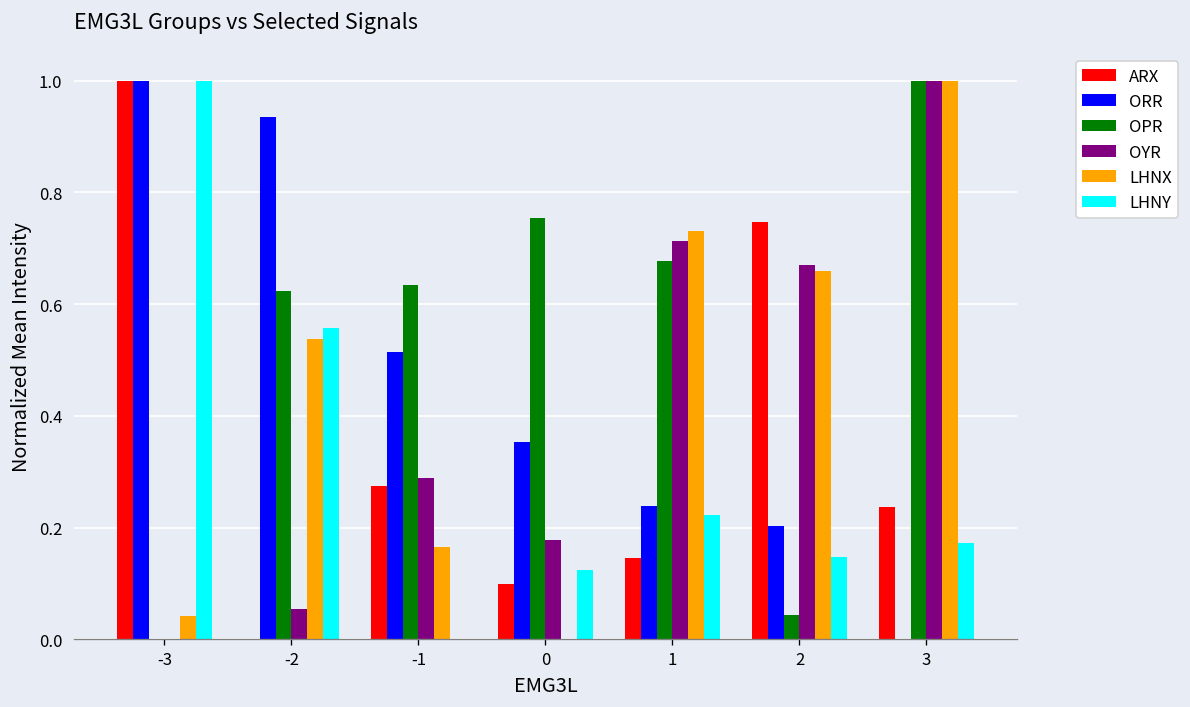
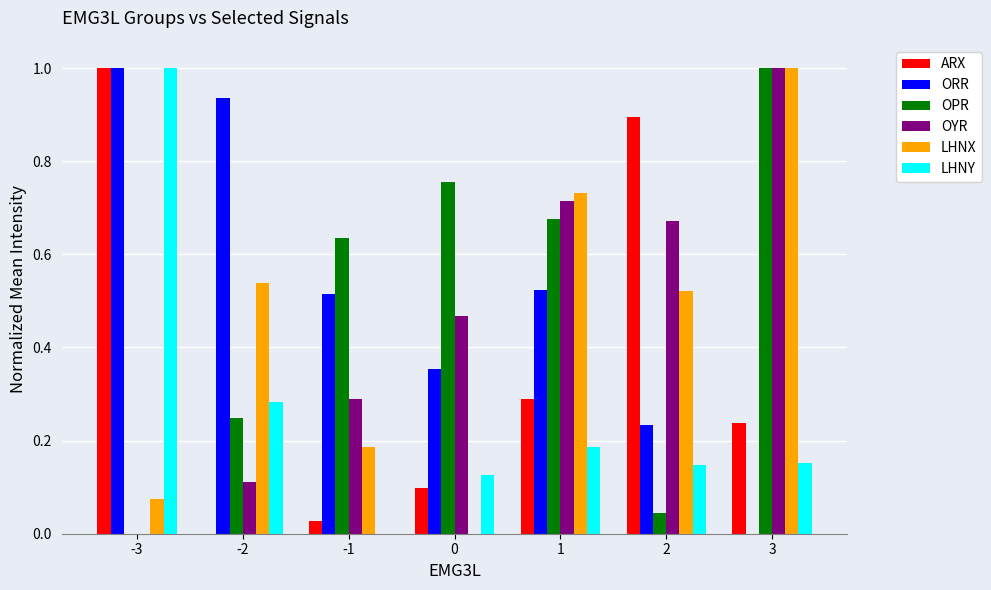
LHNX, -3: 0.04 -> 0.07
OPR, -2: 0.62 -> 0.25
OYR, -2: 0.05 -> 0.11
LHNY, -2: 0.56 -> 0.28
ARX, -1: 0.27 -> 0.03
LHNX, -1: 0.17 -> 0.19
OYR, 0: 0.18 -> 0.47
ARX, 1: 0.15 -> 0.29
ORR, 1: 0.24 -> 0.52
LHNY, 1: 0.22 -> 0.19
ARX, 2: 0.75 -> 0.89
ORR, 2: 0.20 -> 0.23
LHNX, 2: 0.66 -> 0.52
LHNY, 3: 0.17 -> 0.15
